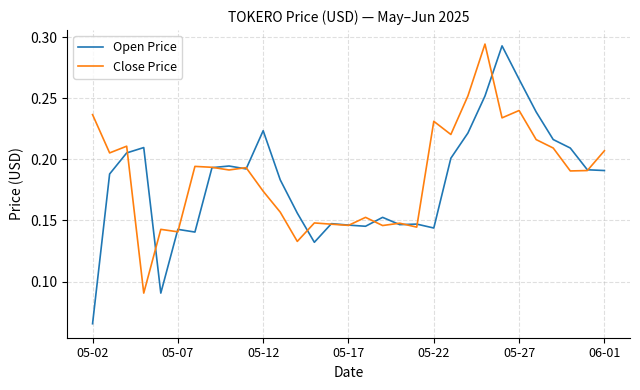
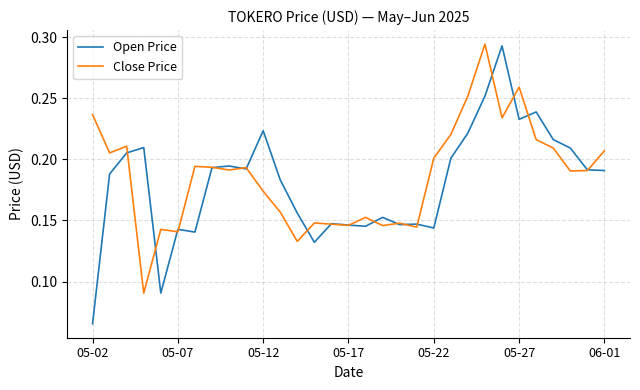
Close Price, 05-22: 0.231 -> 0.201
Open Price, 05-27: 0.266 -> 0.233
Close Price, 05-27: 0.240 -> 0.259
